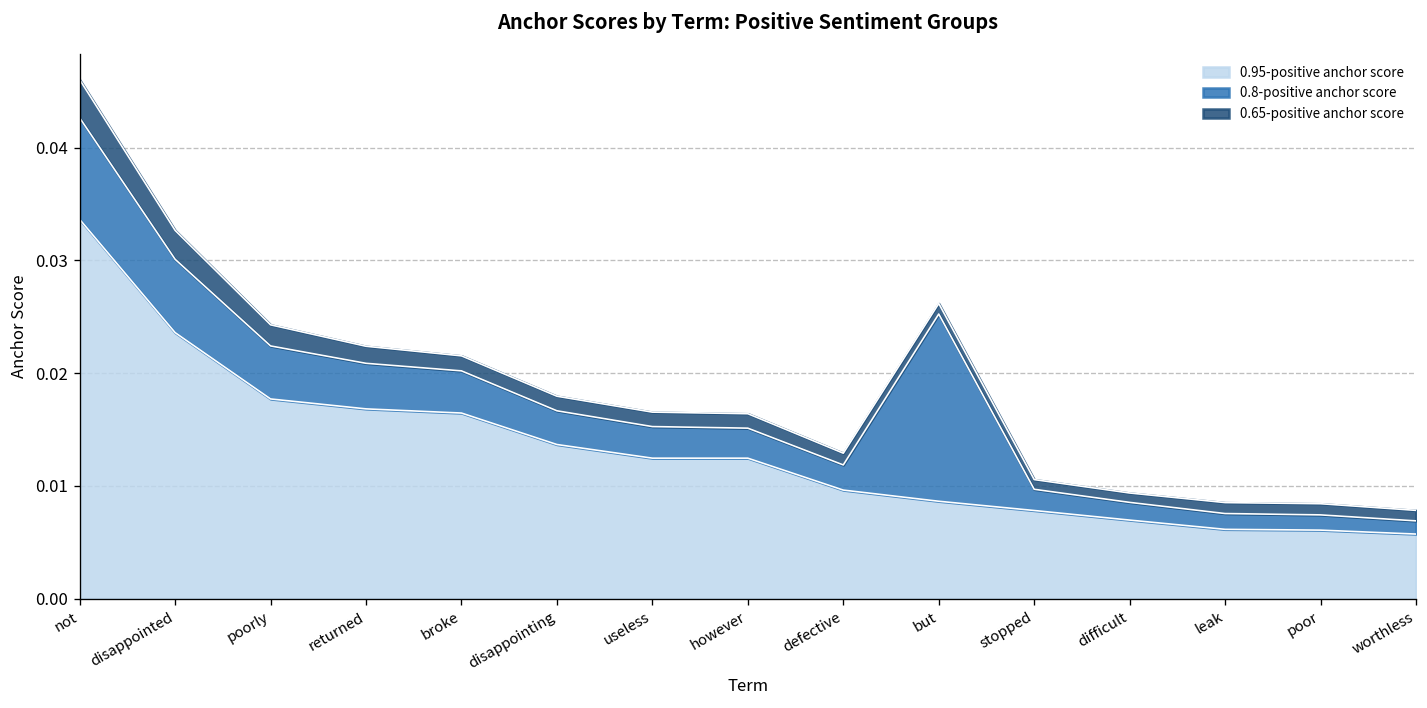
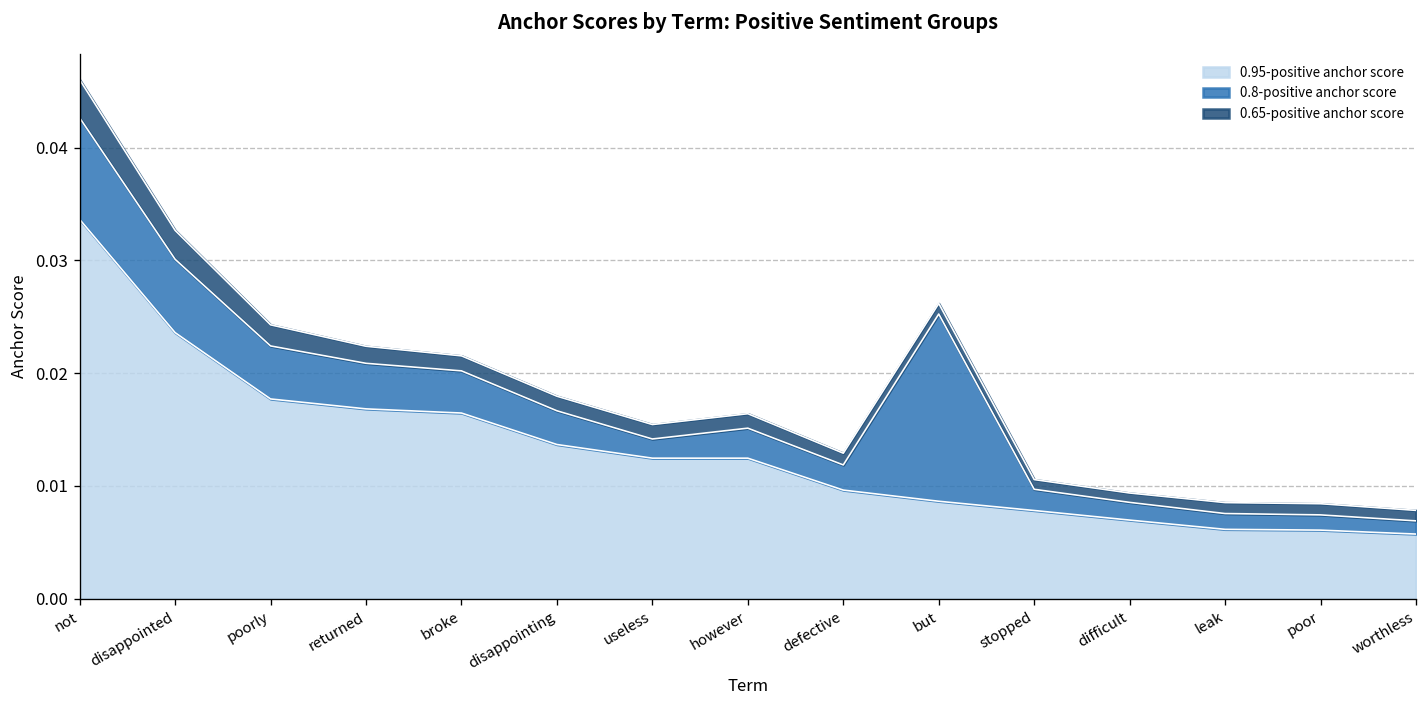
0.8-positive anchor score, useless: 0.003 -> 0.002
